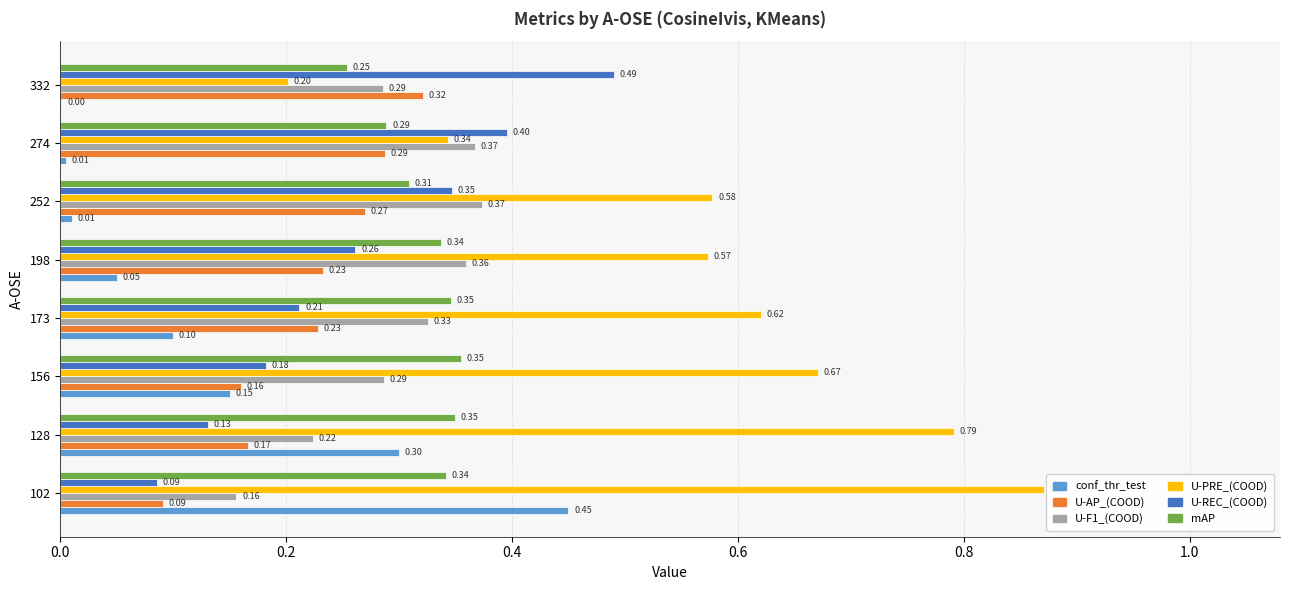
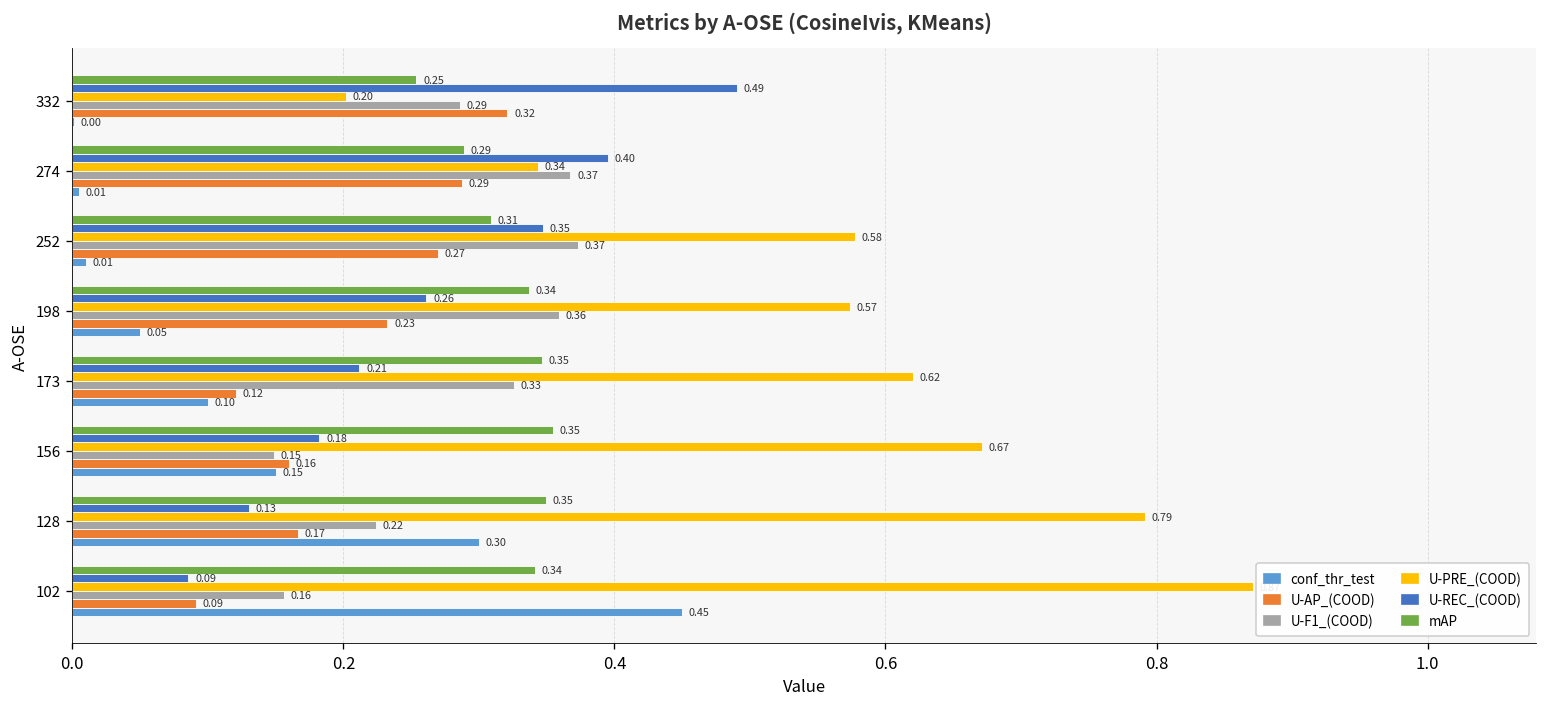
U-AP_(COOD), 173: 0.23 -> 0.12
U-F1_(COOD), 156: 0.29 -> 0.15
